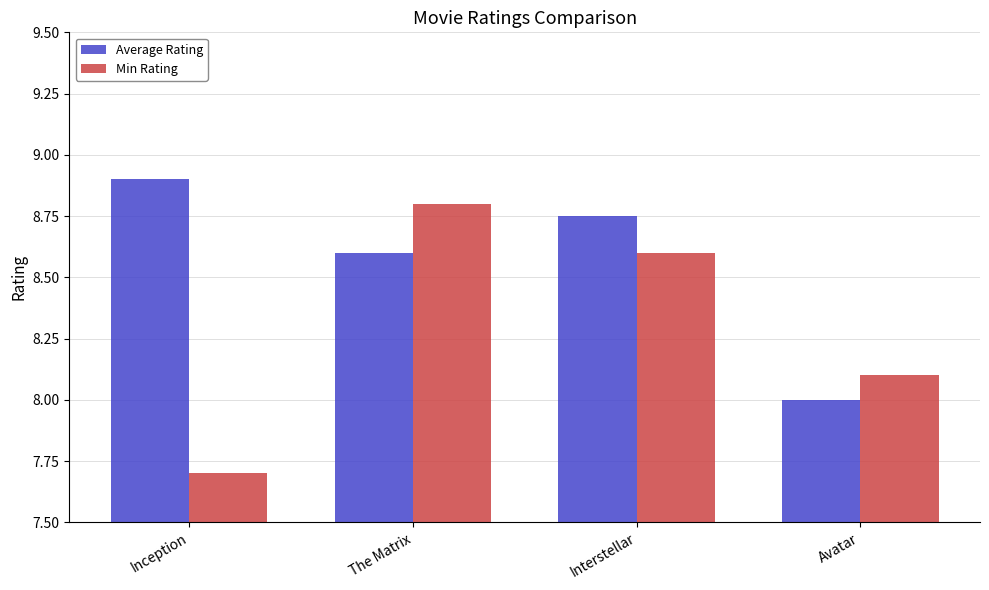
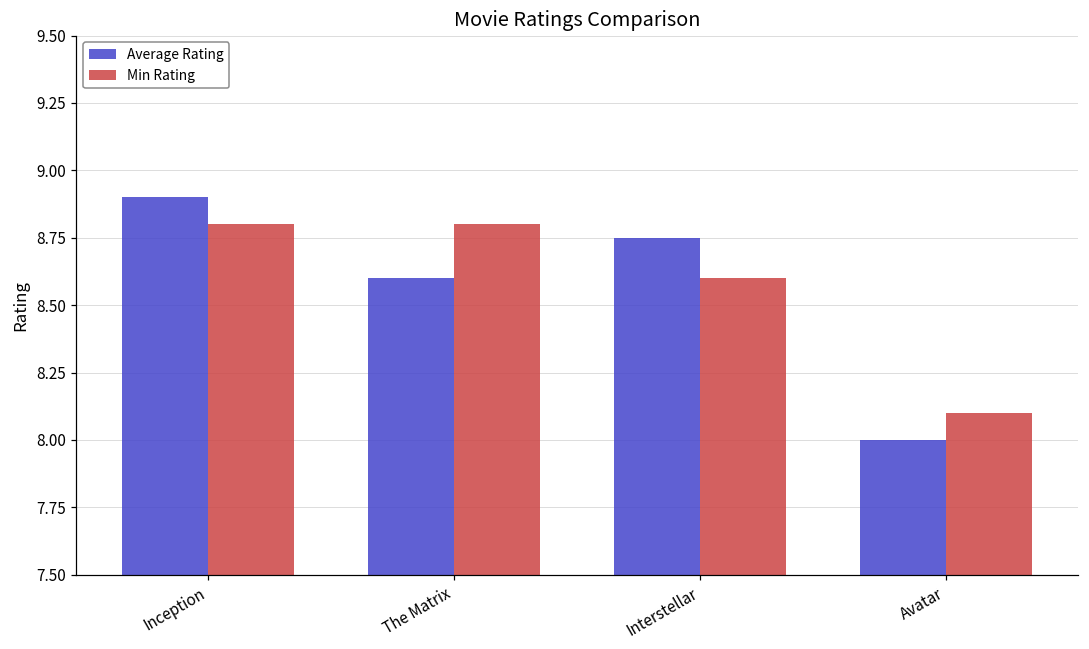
Min Rating, Inception: 7.7 -> 8.8
